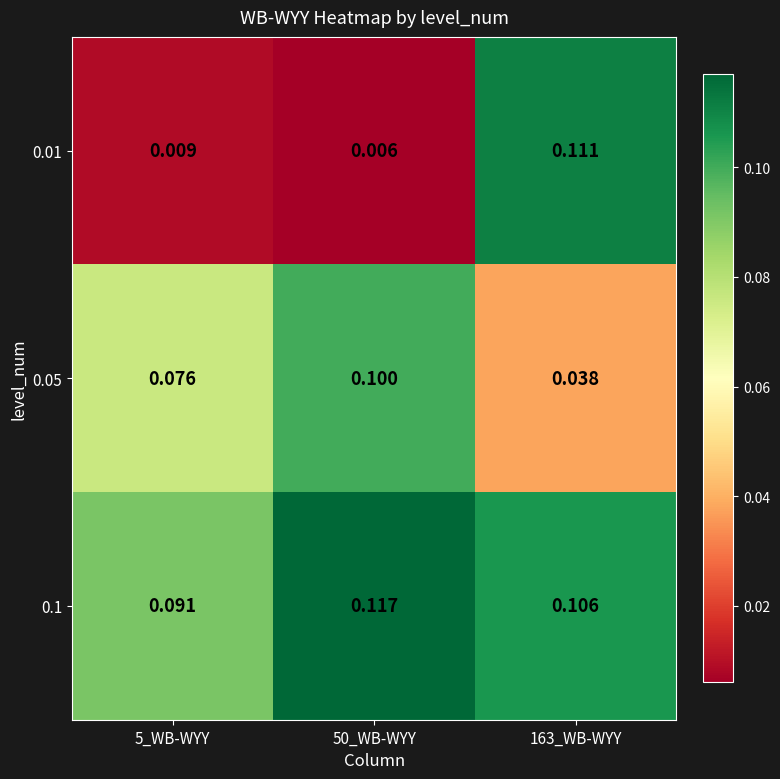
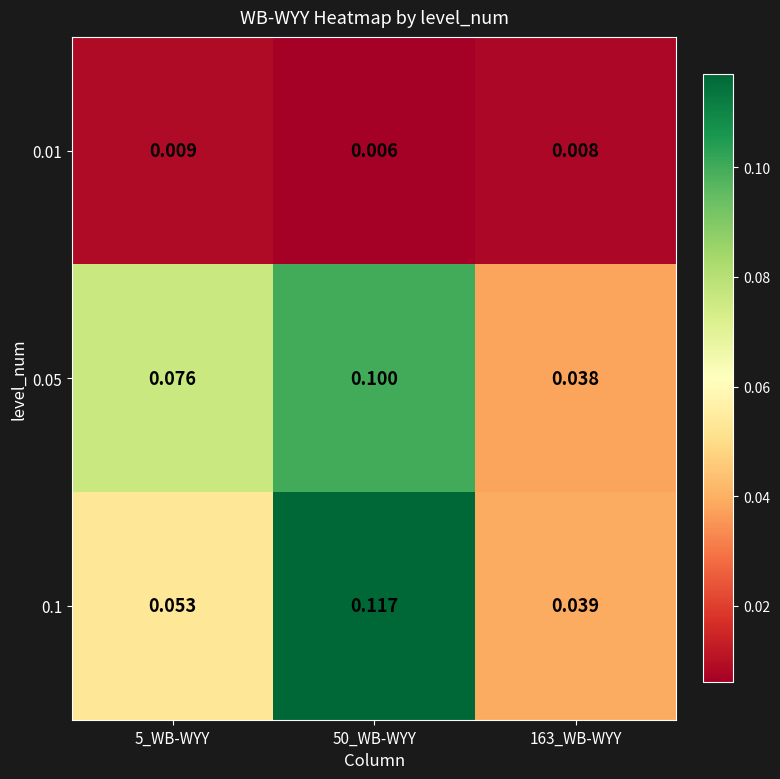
0.01, 163_WB-WYY: 0.111 -> 0.008
0.1, 5_WB-WYY: 0.091 -> 0.053
0.1, 163_WB-WYY: 0.106 -> 0.039
